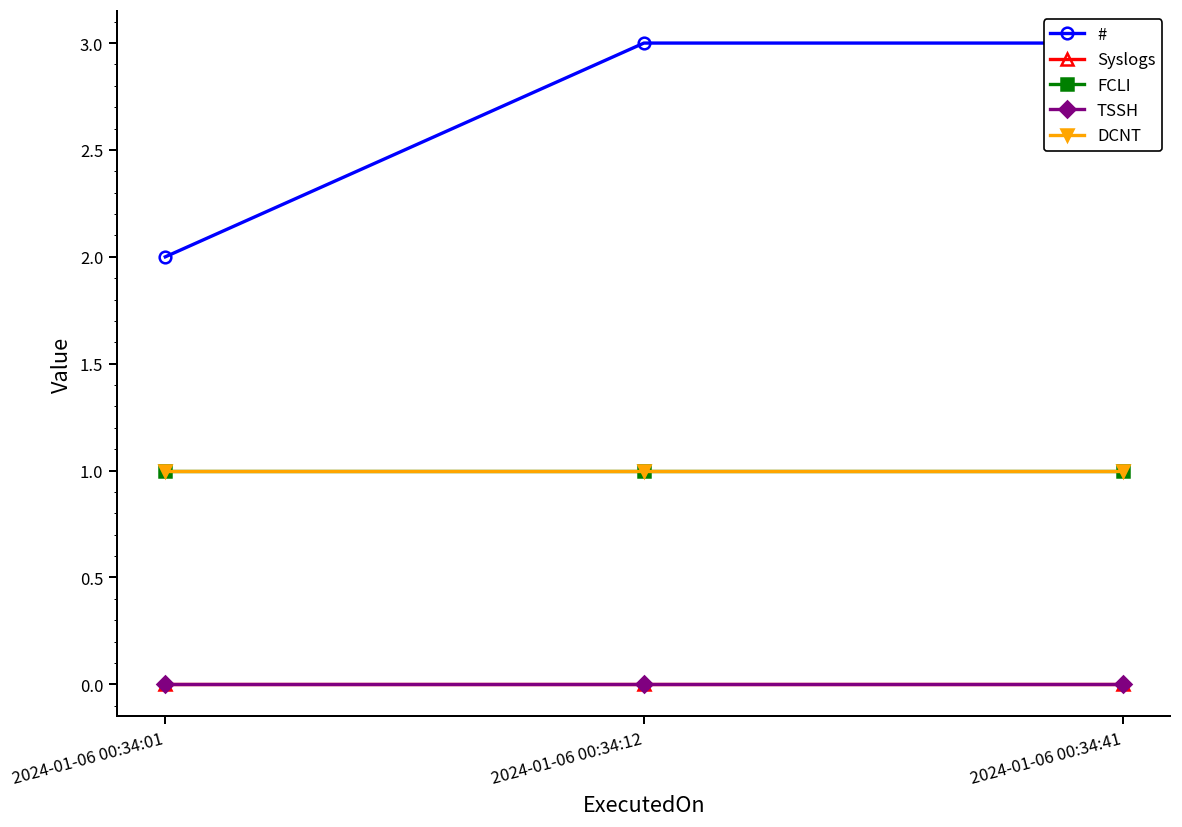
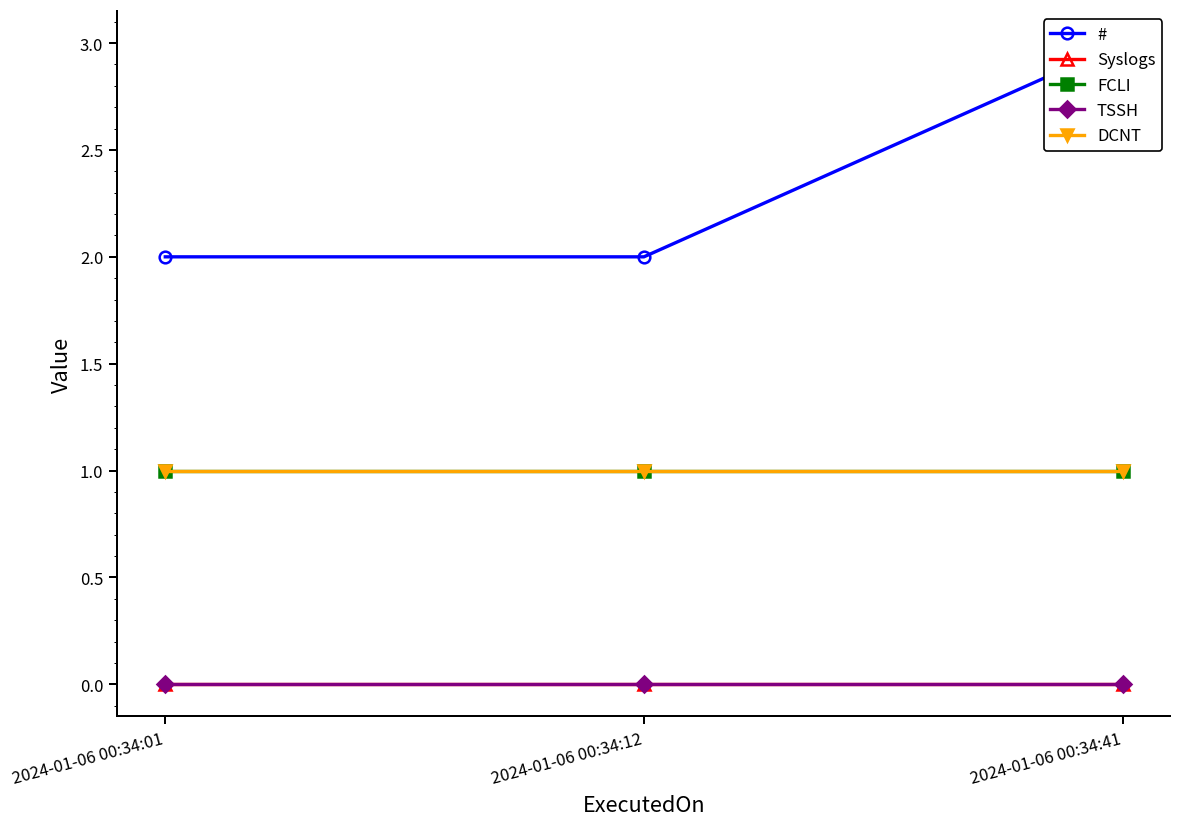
#, 2024-01-06 00:34:12: 3 -> 2
